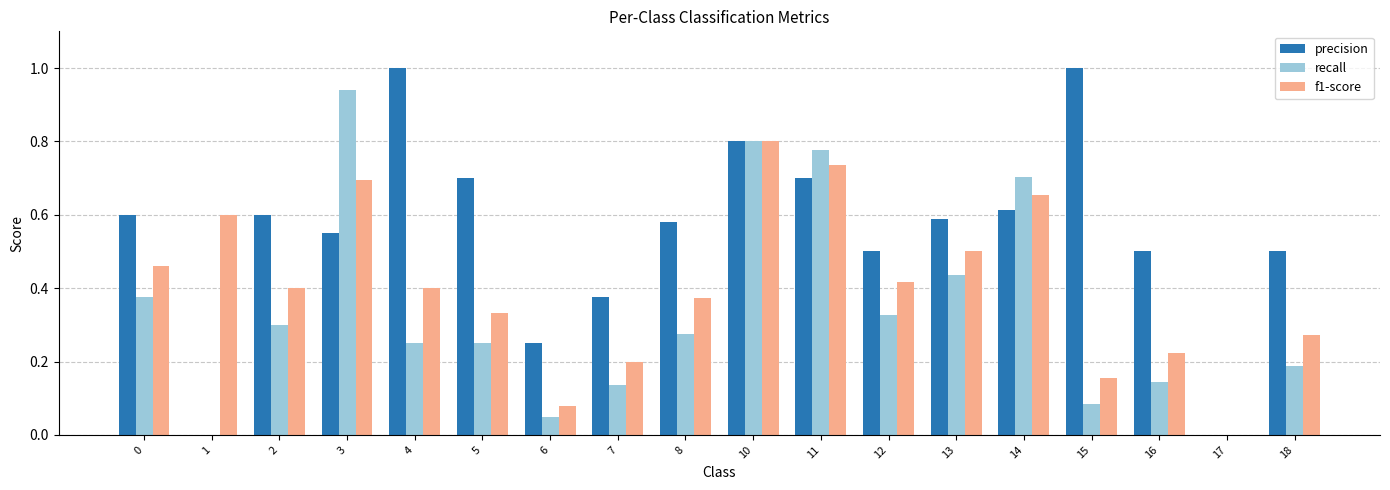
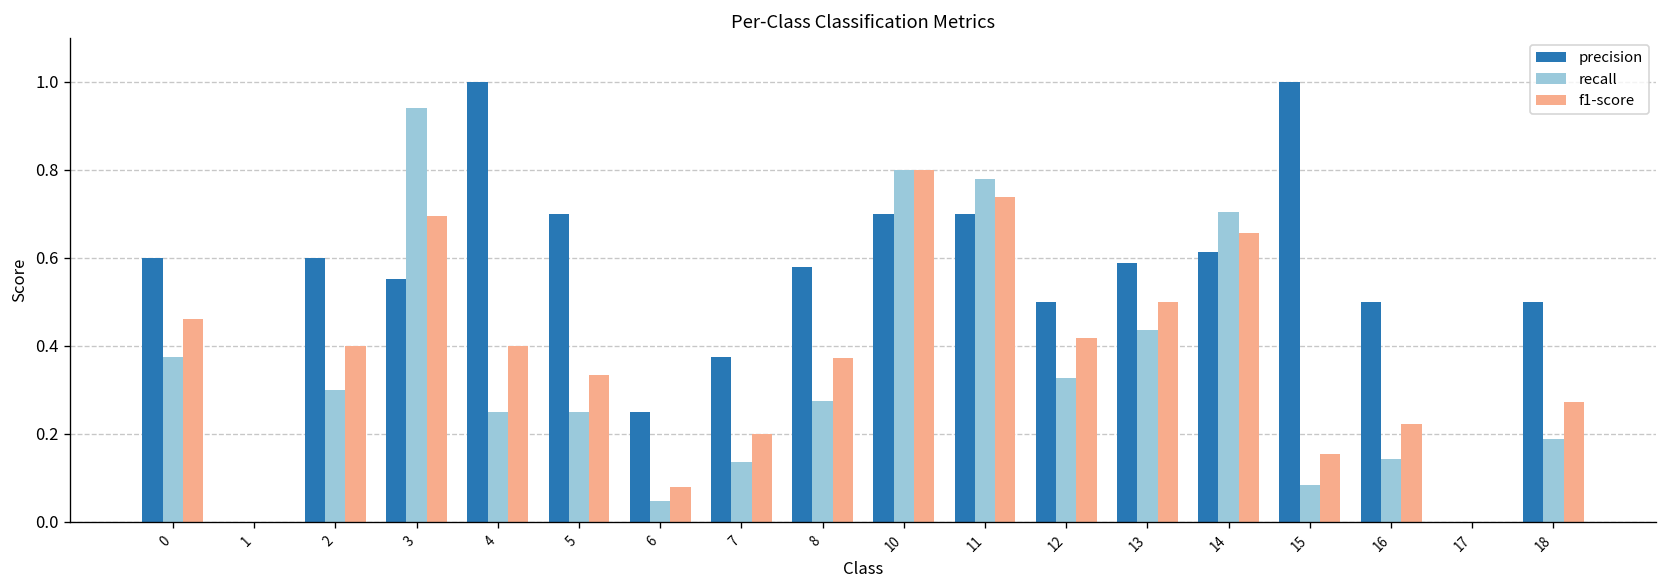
f1-score, 1: 0.6 -> 0.0
precision, 10: 0.8 -> 0.7
